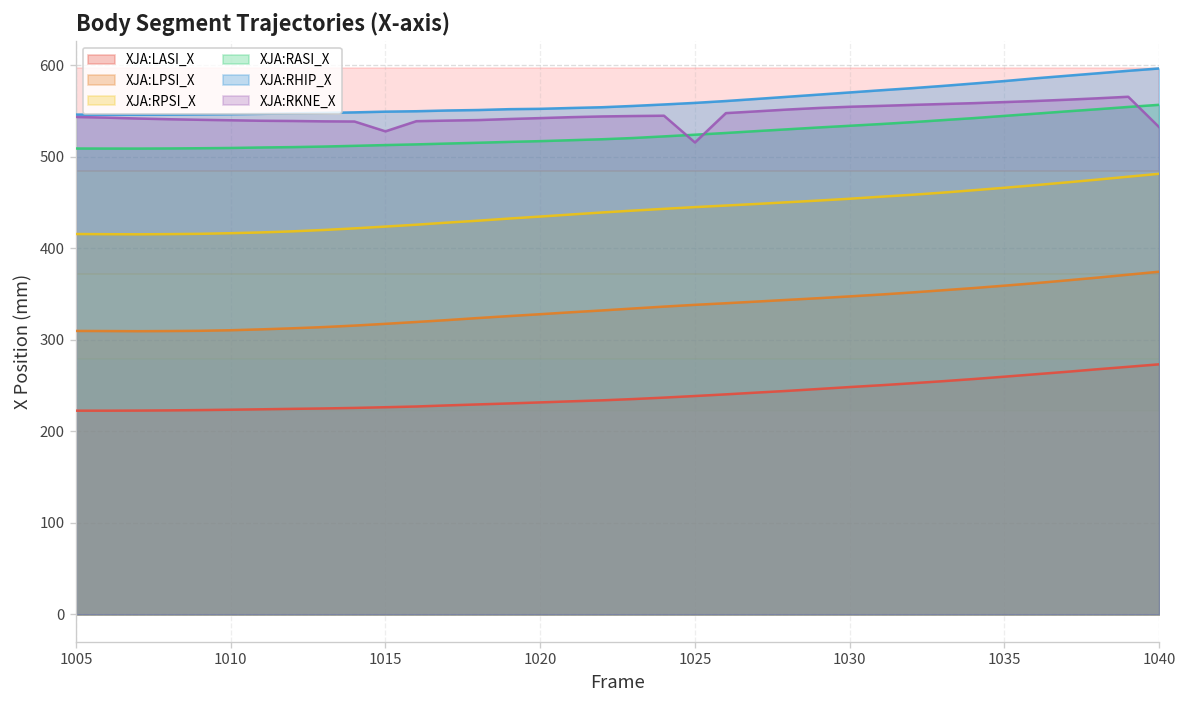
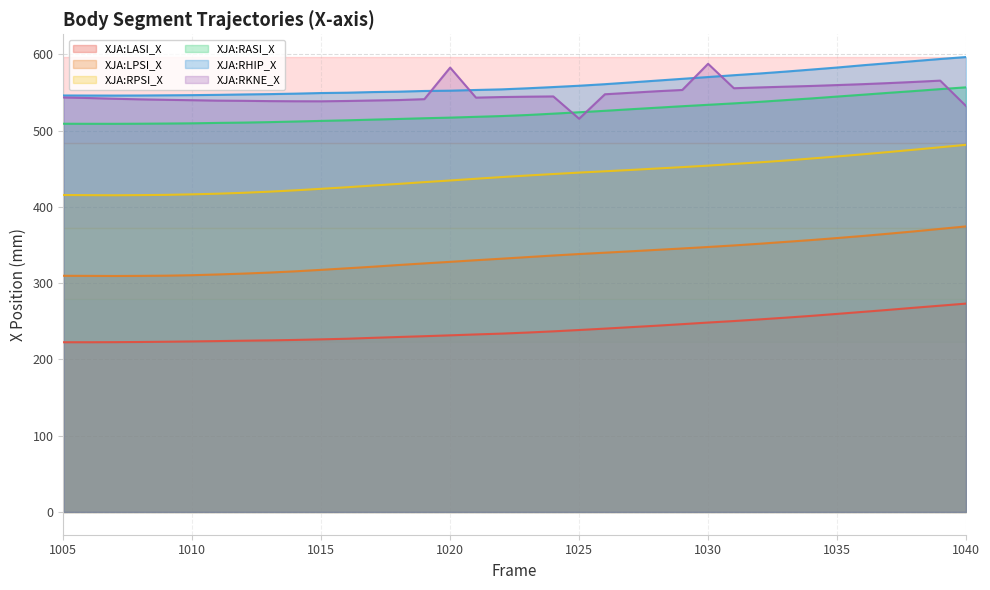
XJA:RKNE_X, 1015: 530 -> 540
XJA:RKNE_X, 1020: 540 -> 580
XJA:RKNE_X, 1030: 550 -> 590
